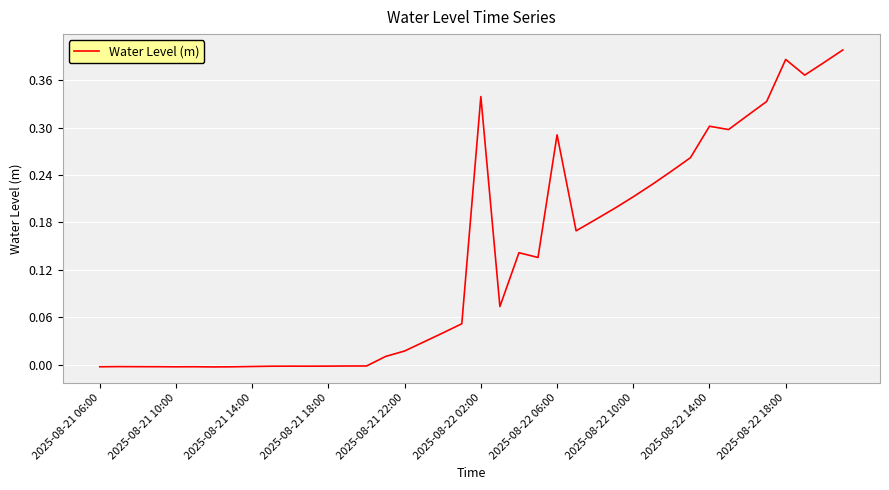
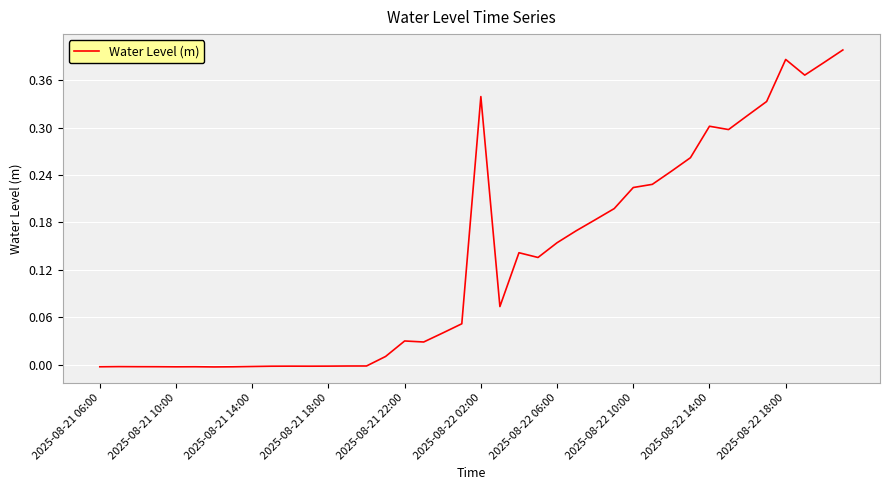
2025-08-21 22:00: 0.02 -> 0.03
2025-08-22 06:00: 0.29 -> 0.15
2025-08-22 10:00: 0.21 -> 0.22
